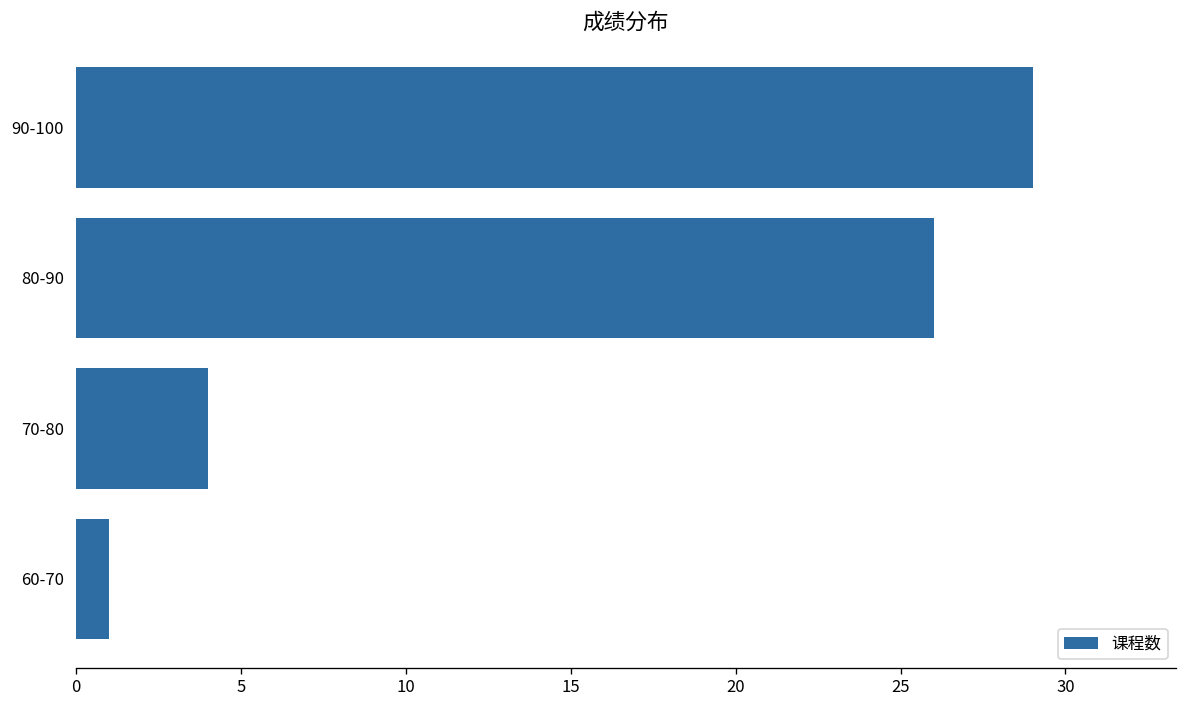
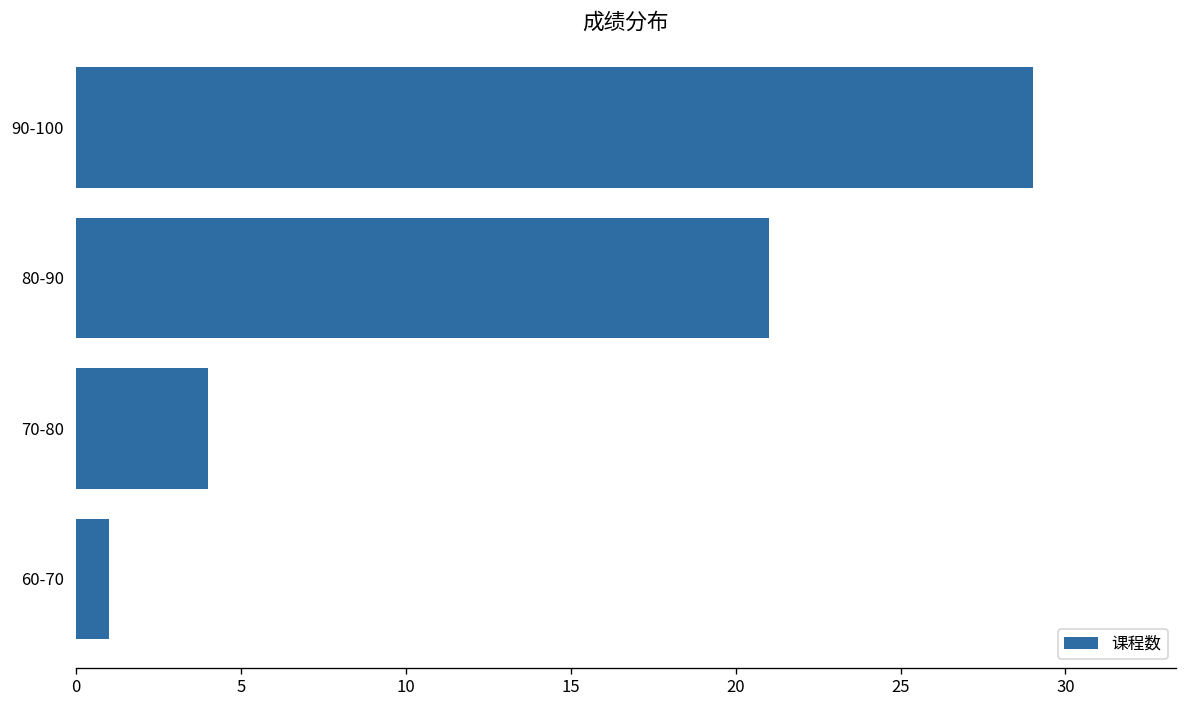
80-90: 26 -> 21
